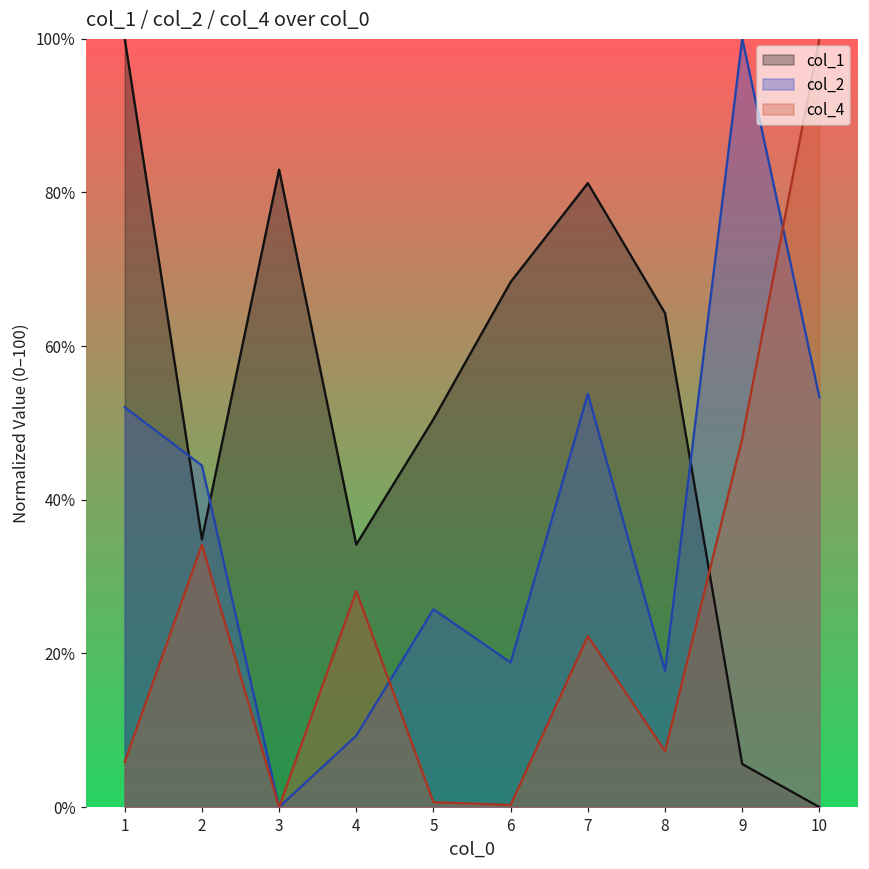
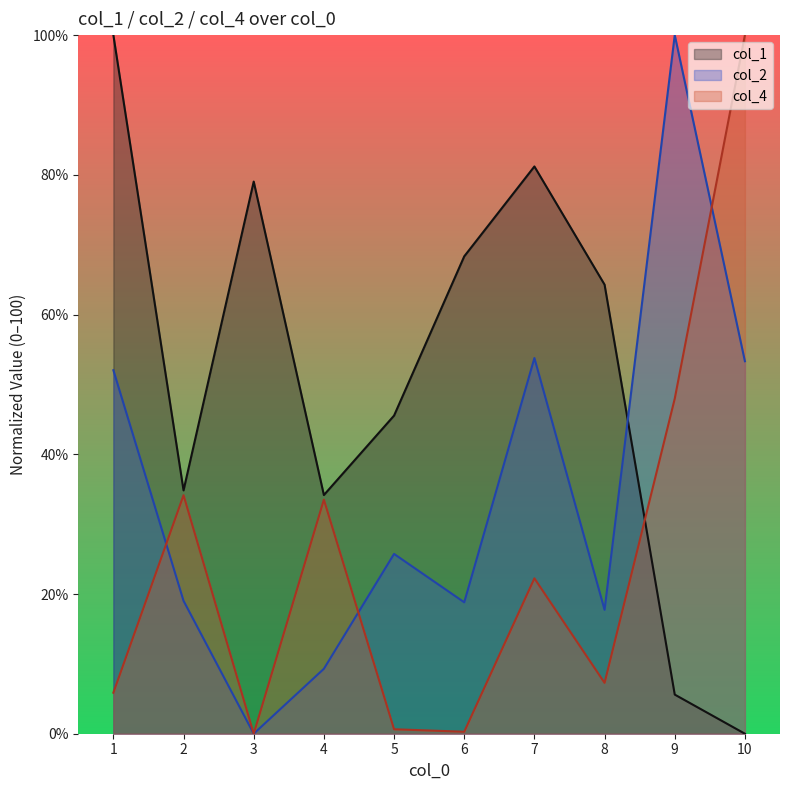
col_2, 2: 44% -> 19%
col_1, 3: 83% -> 79%
col_4, 4: 28% -> 34%
col_1, 5: 50% -> 46%
